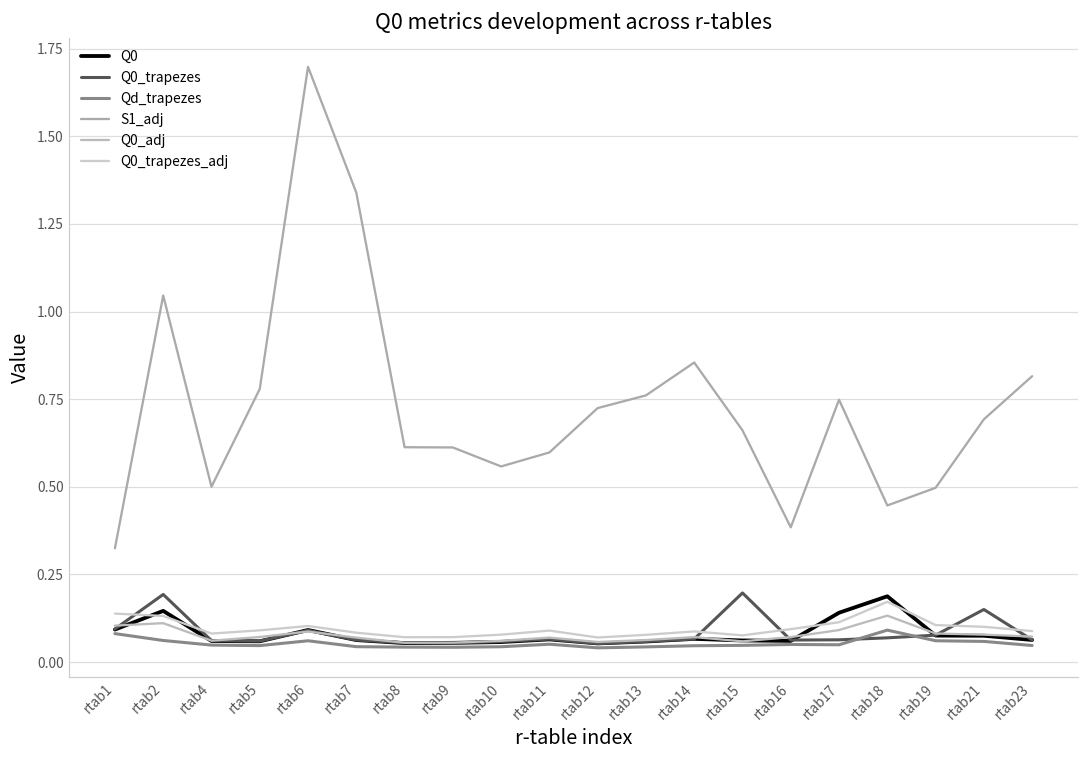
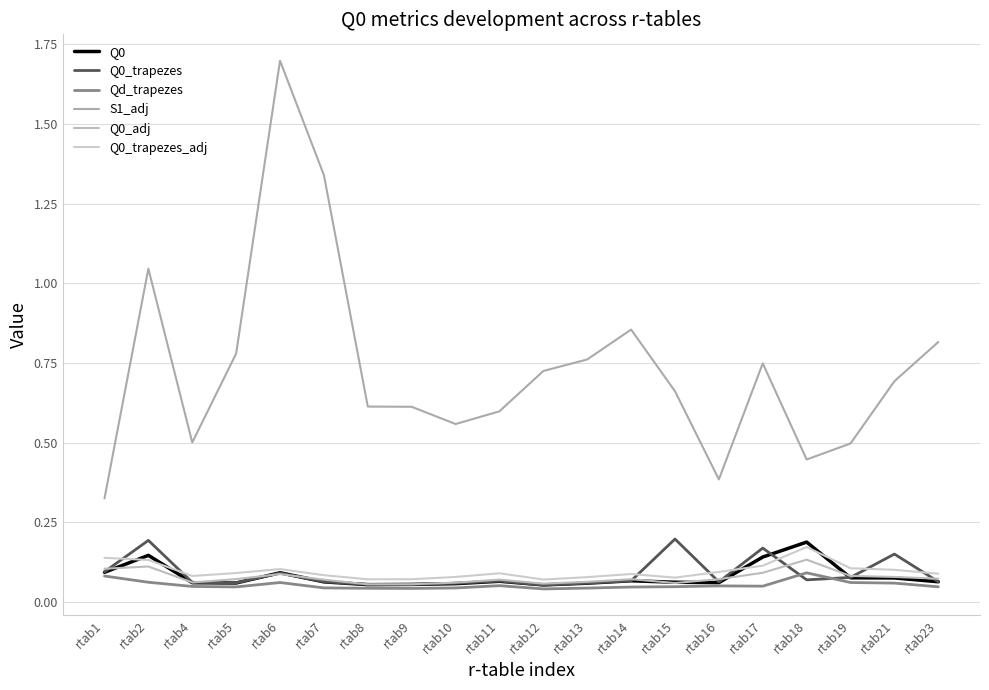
Q0_trapezes, rtab17: 0.06 -> 0.17
